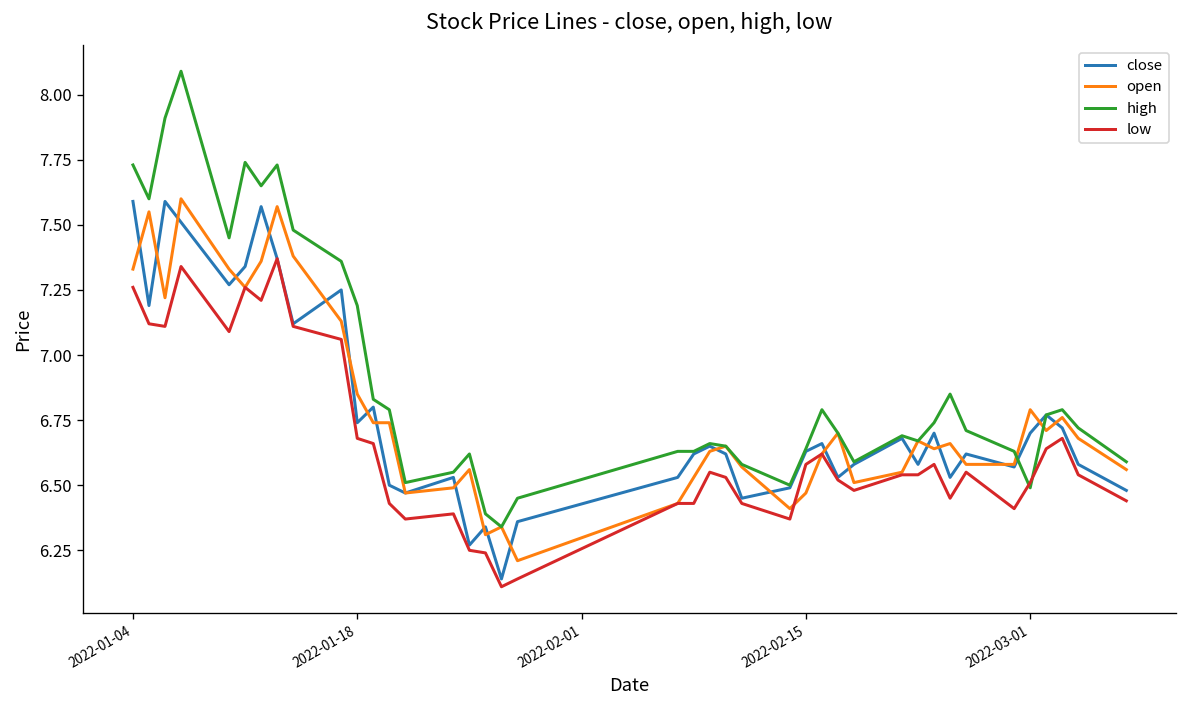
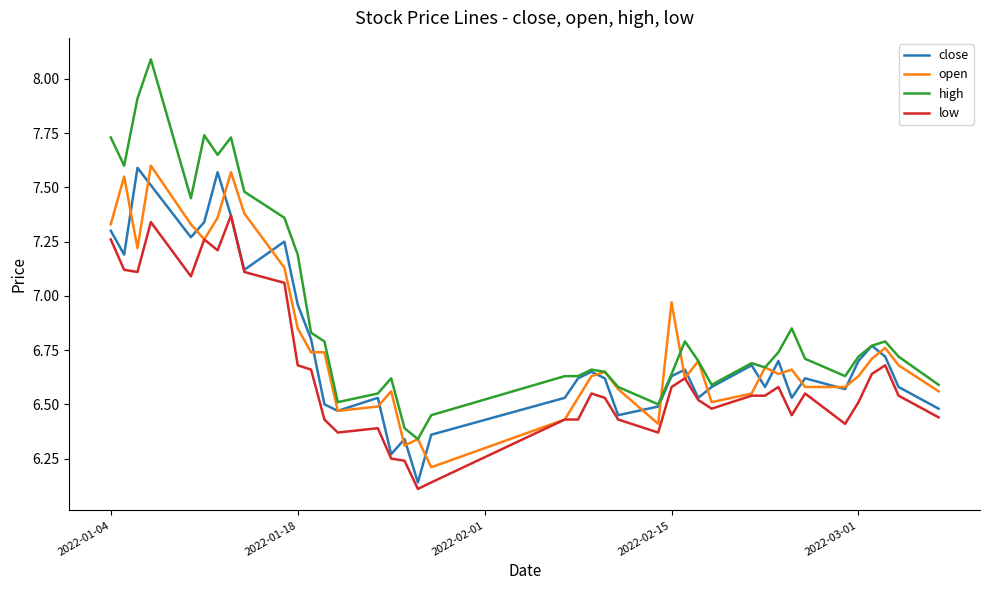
close, 2022-01-04: 7.59 -> 7.30
close, 2022-01-18: 6.74 -> 6.96
open, 2022-02-15: 6.47 -> 6.97
open, 2022-03-01: 6.79 -> 6.63
high, 2022-03-01: 6.49 -> 6.72
